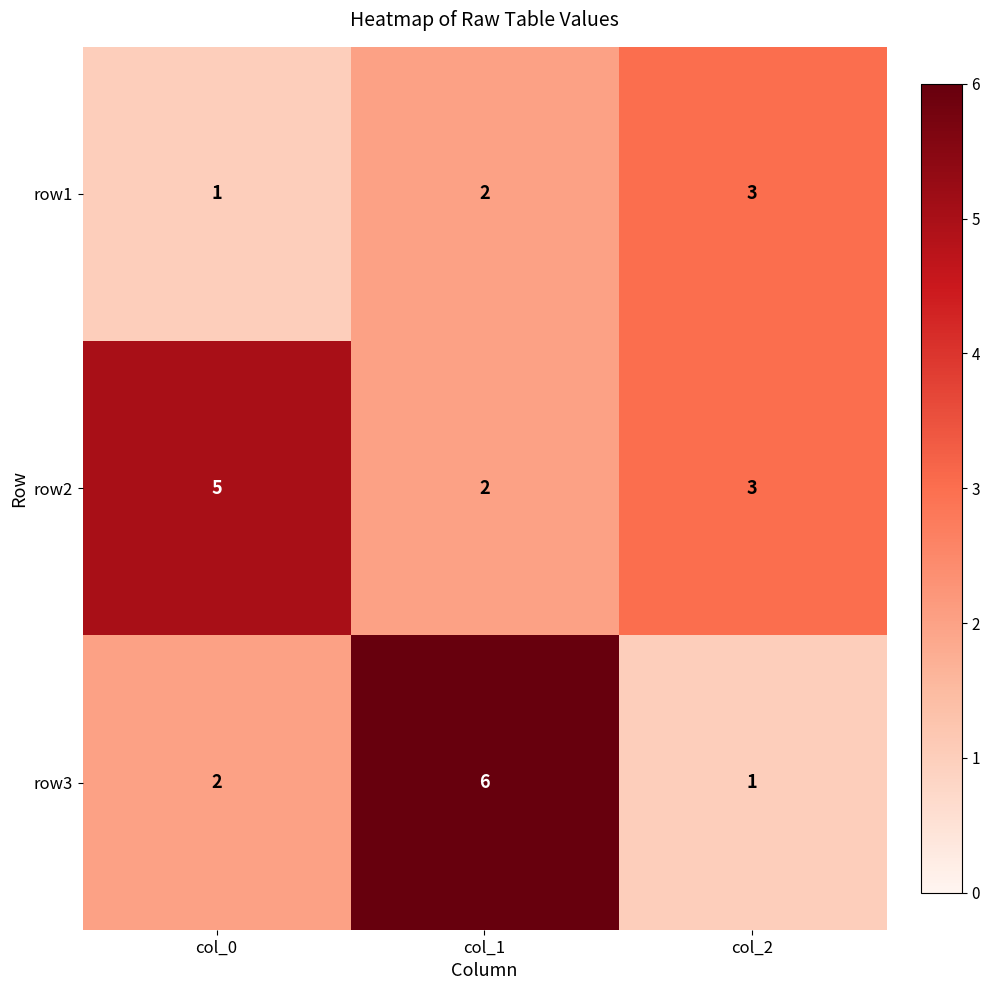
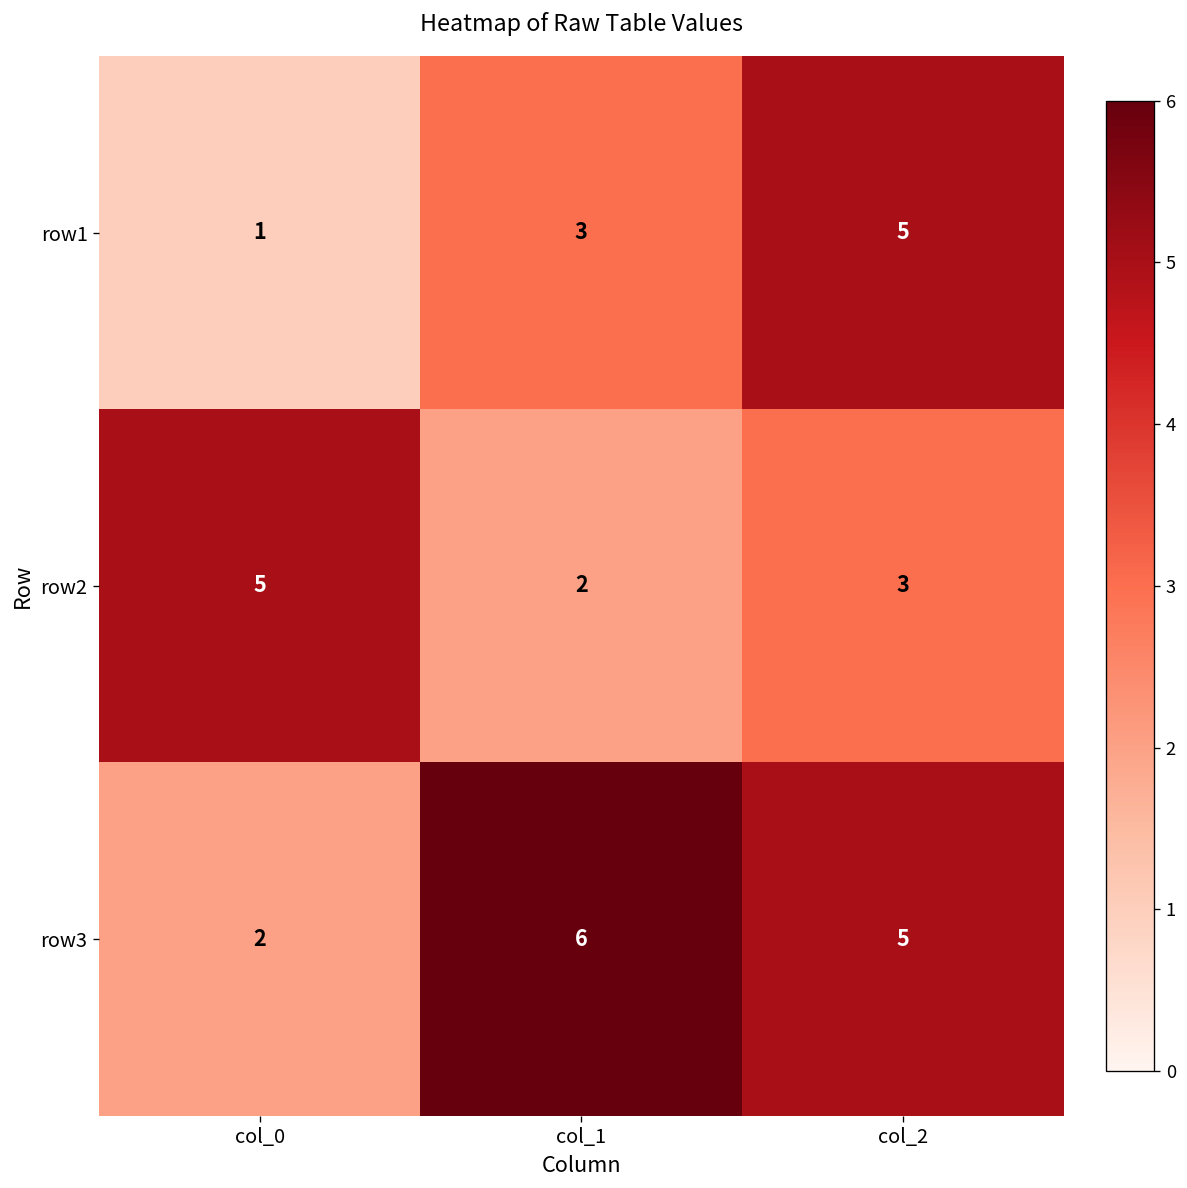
row1, col_1: 2 -> 3
row1, col_2: 3 -> 5
row3, col_2: 1 -> 5
